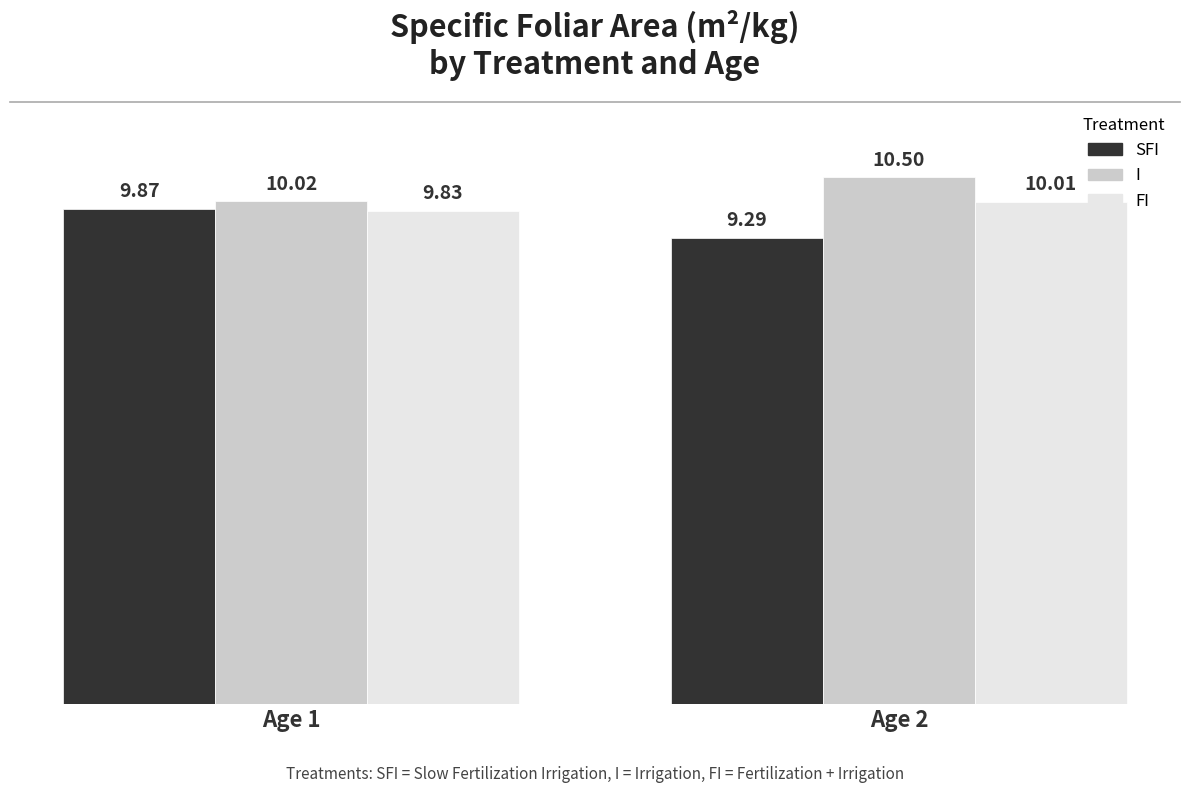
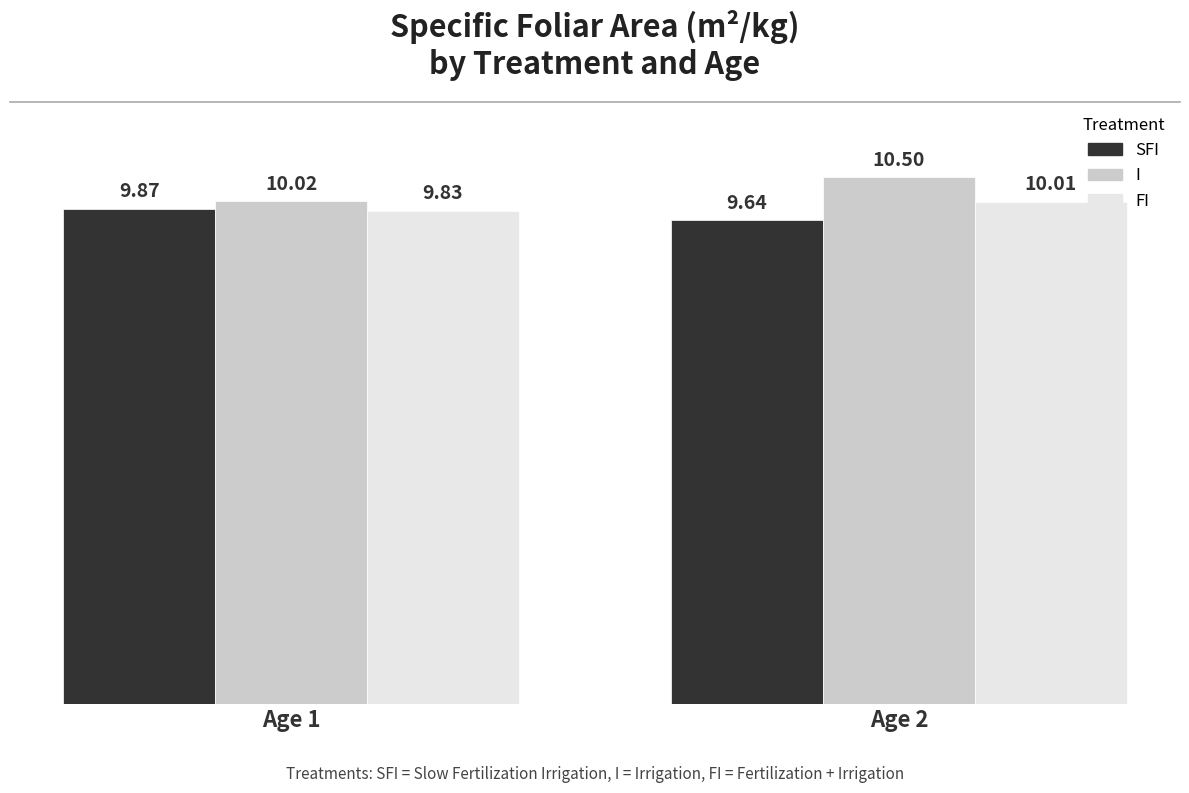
SFI, Age 2: 9.29 -> 9.64
